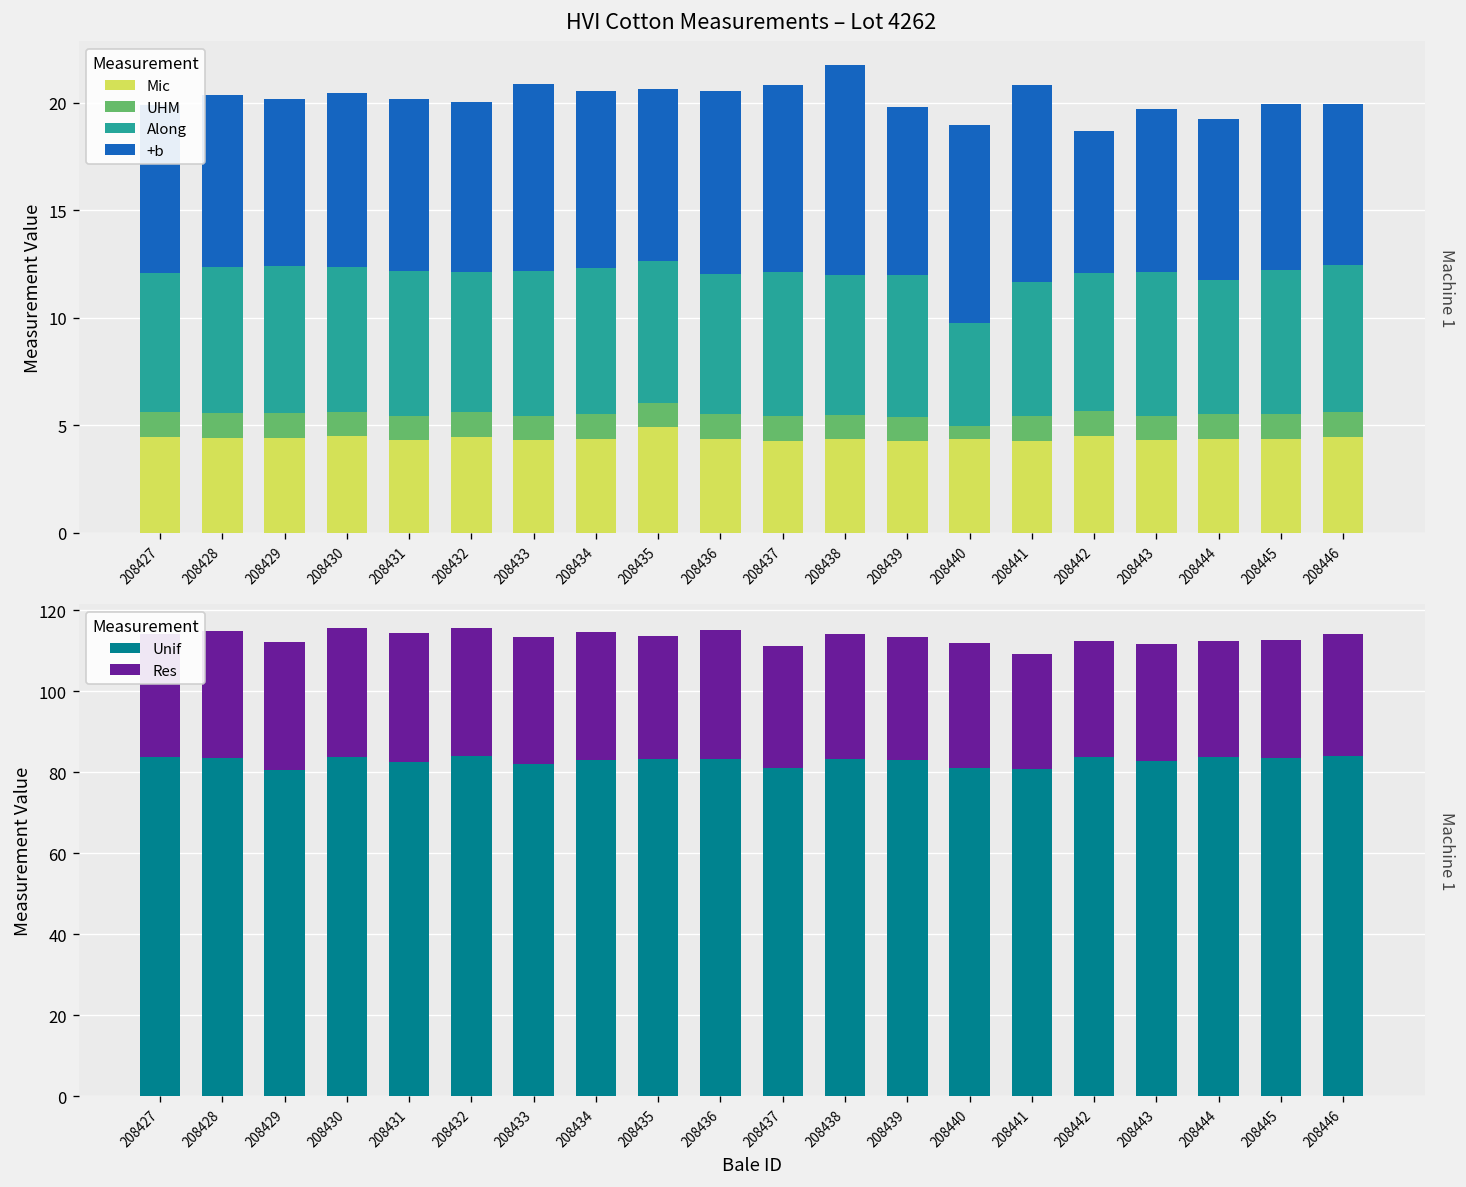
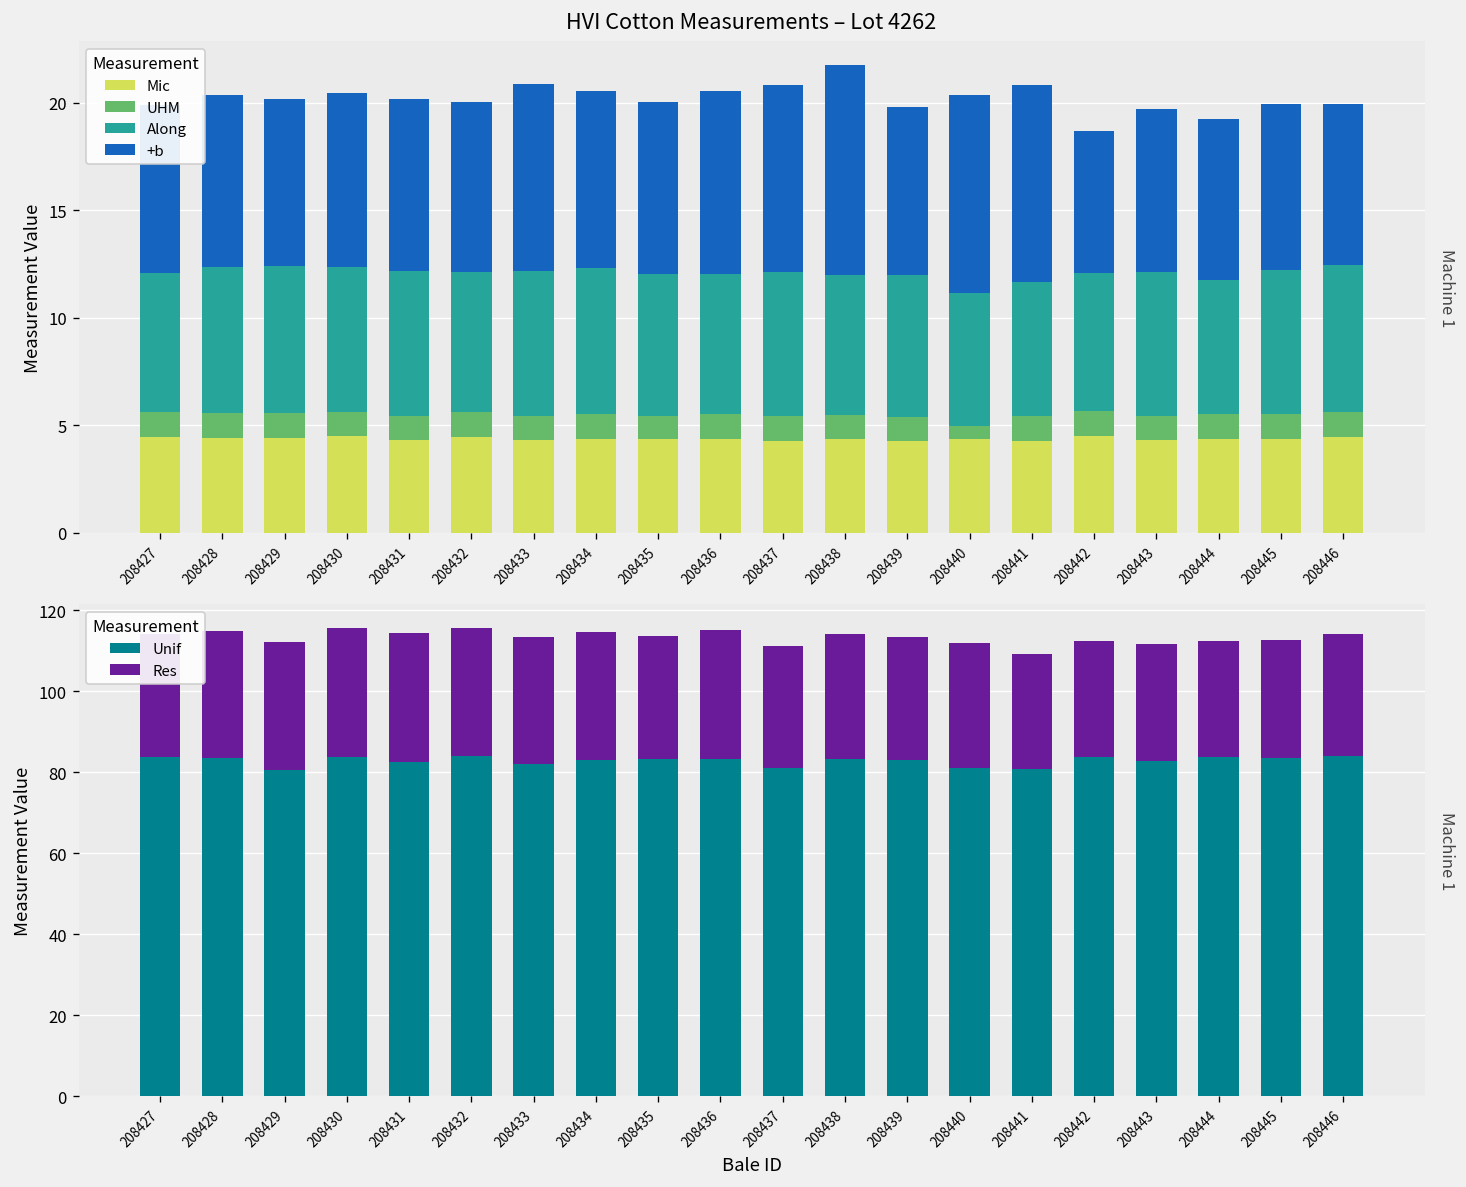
HVI Cotton Measurements – Lot 4262, Mic, 208435: 4.9 -> 4.3
HVI Cotton Measurements – Lot 4262, Along, 208440: 4.8 -> 6.2
